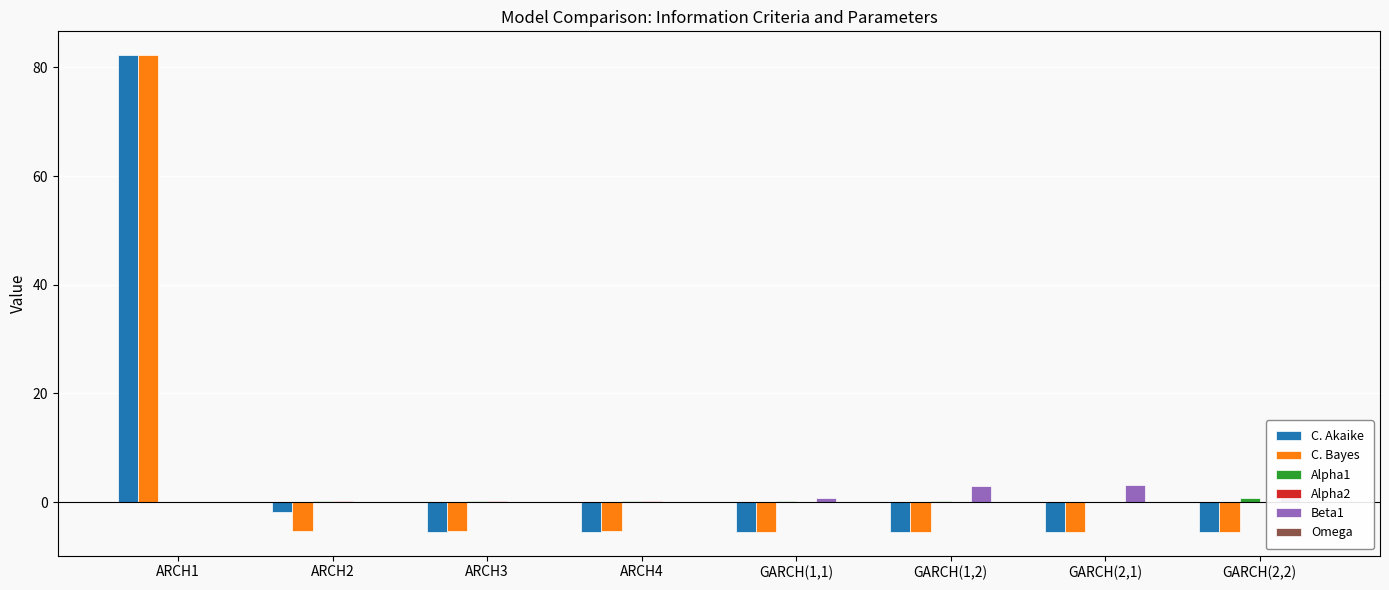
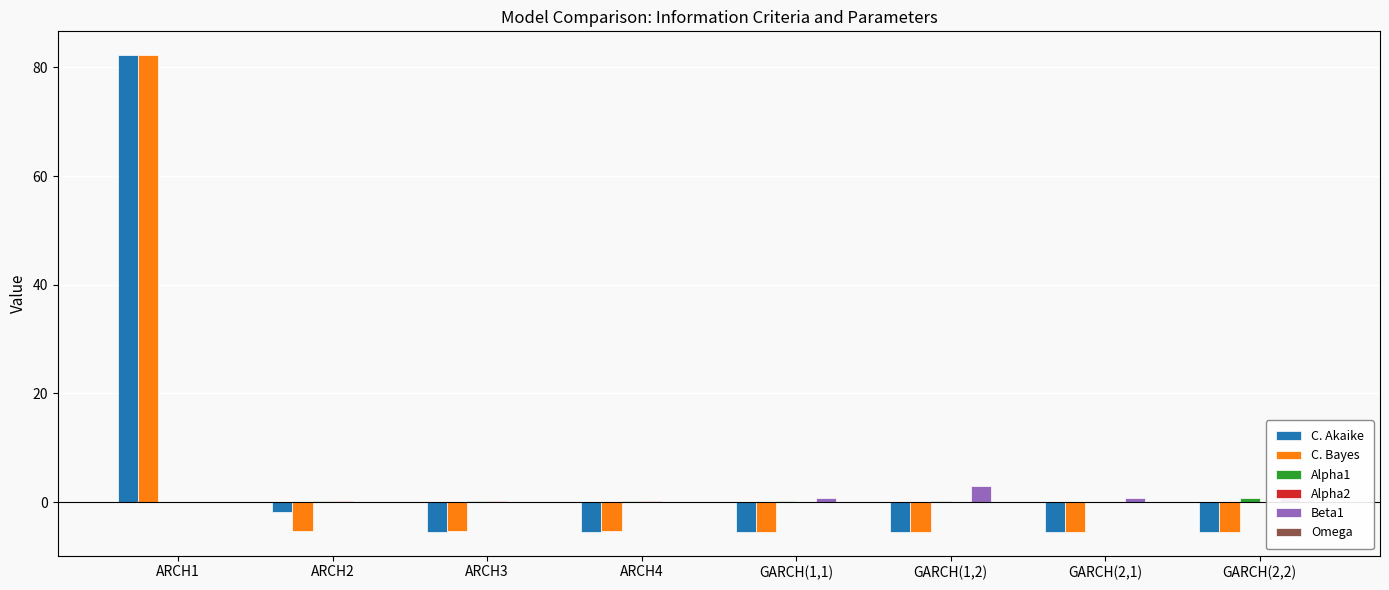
Beta1, GARCH(2,1): 3 -> 1
